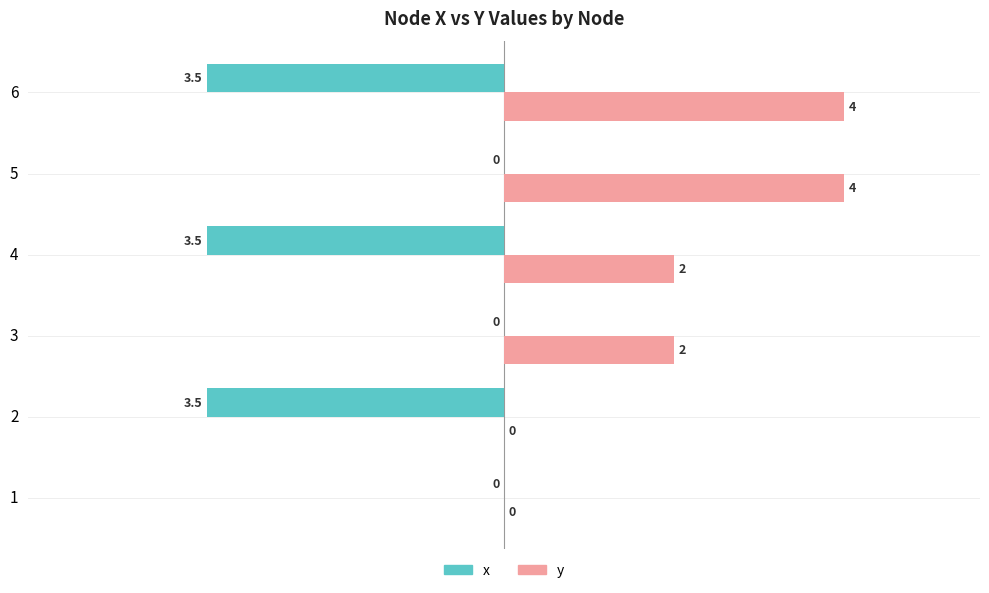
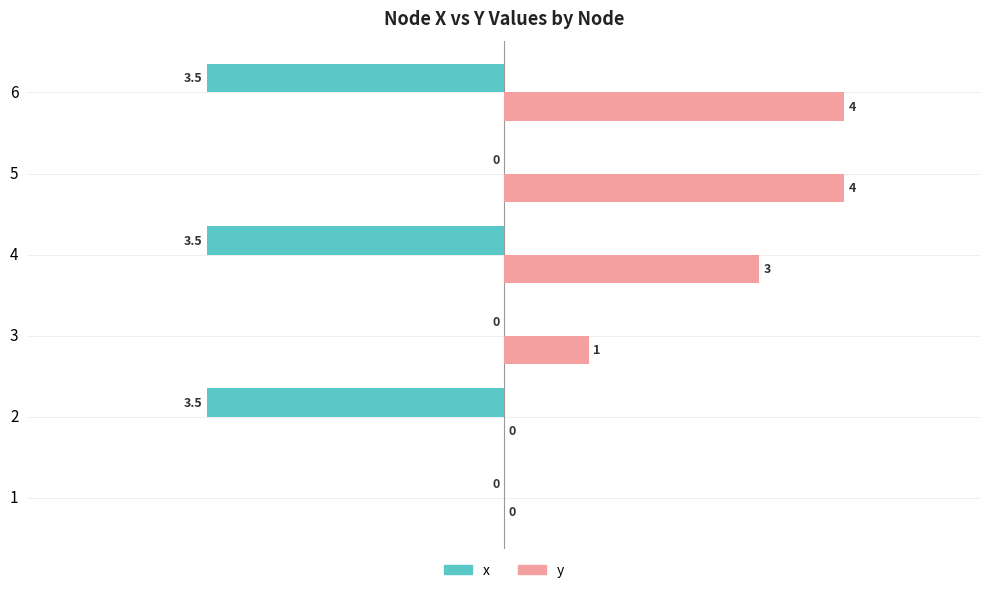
y, 4: 2 -> 3
y, 3: 2 -> 1
